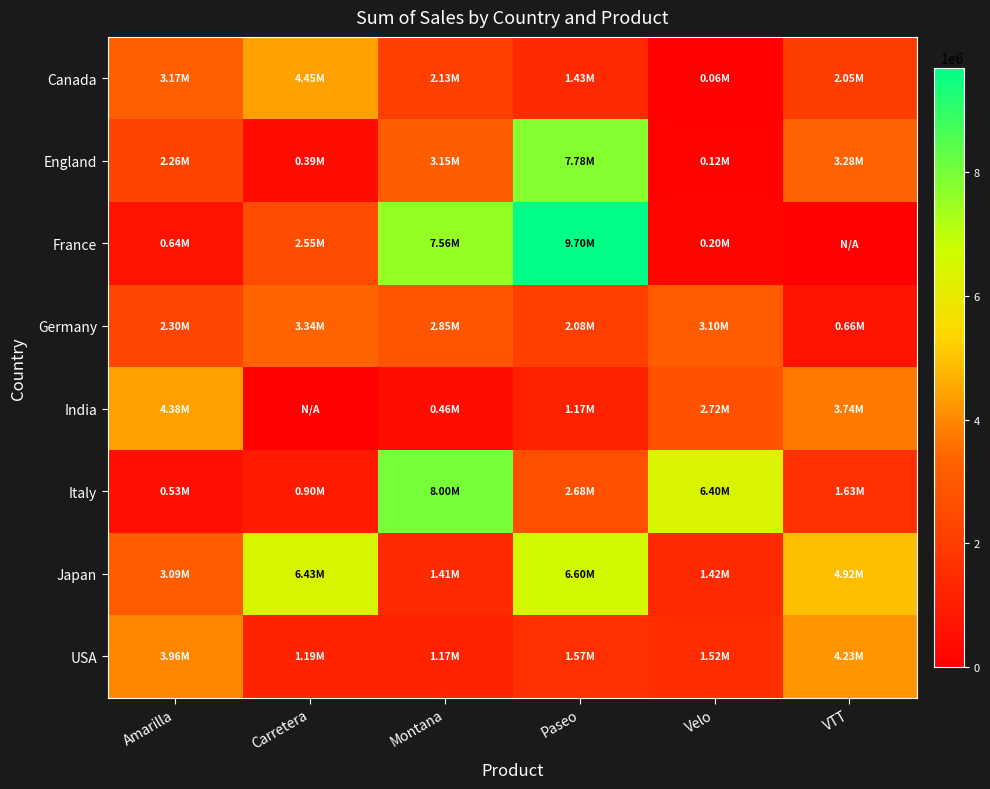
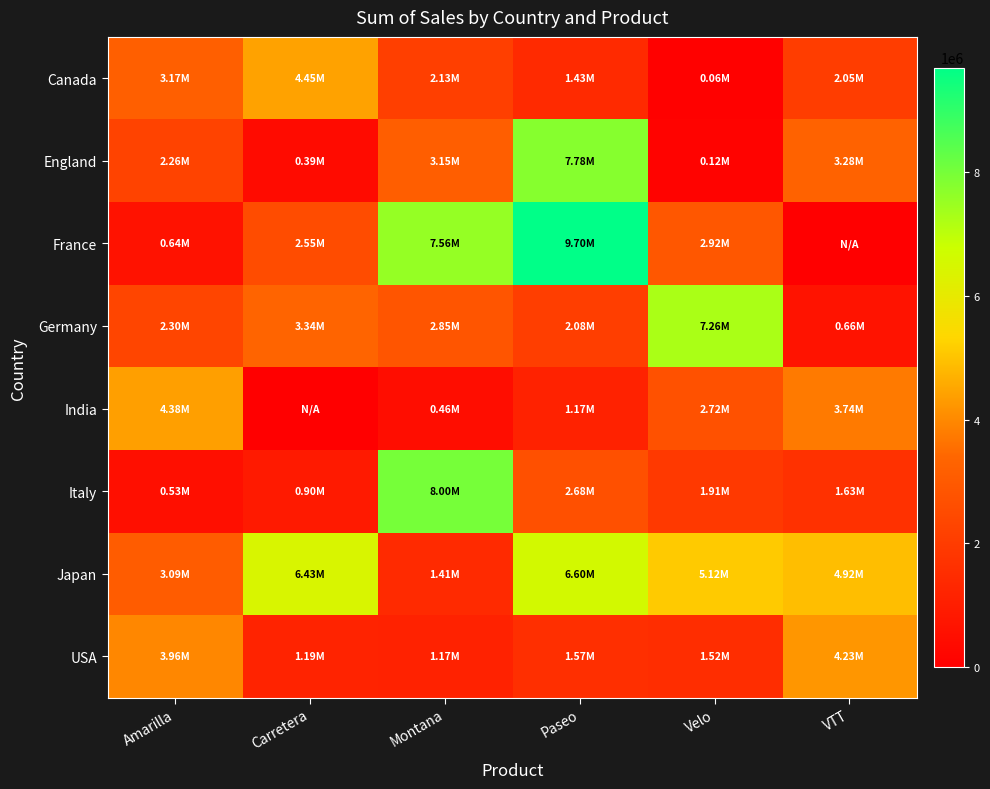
France, Velo: 0.20M -> 2.92M
Germany, Velo: 3.10M -> 7.26M
Italy, Velo: 6.40M -> 1.91M
Japan, Velo: 1.42M -> 5.12M
